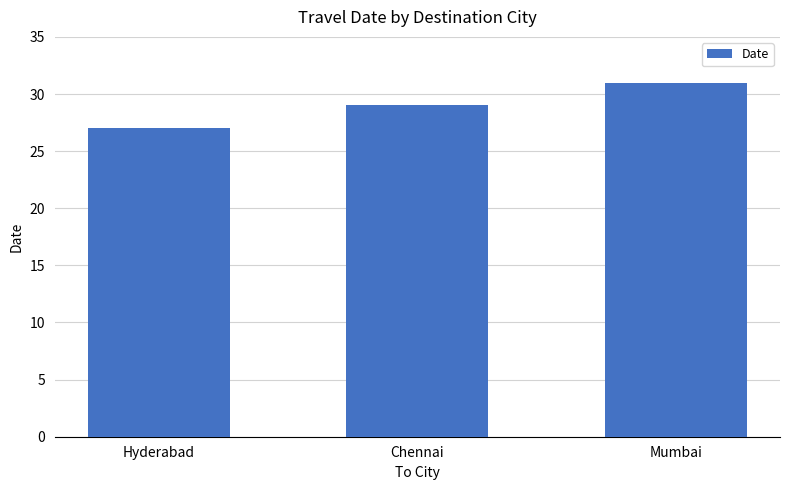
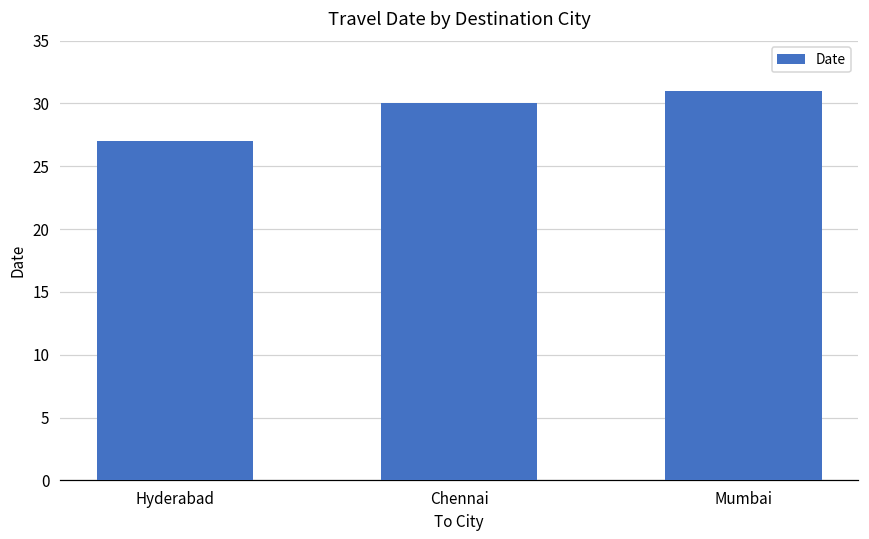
Chennai: 29 -> 30
